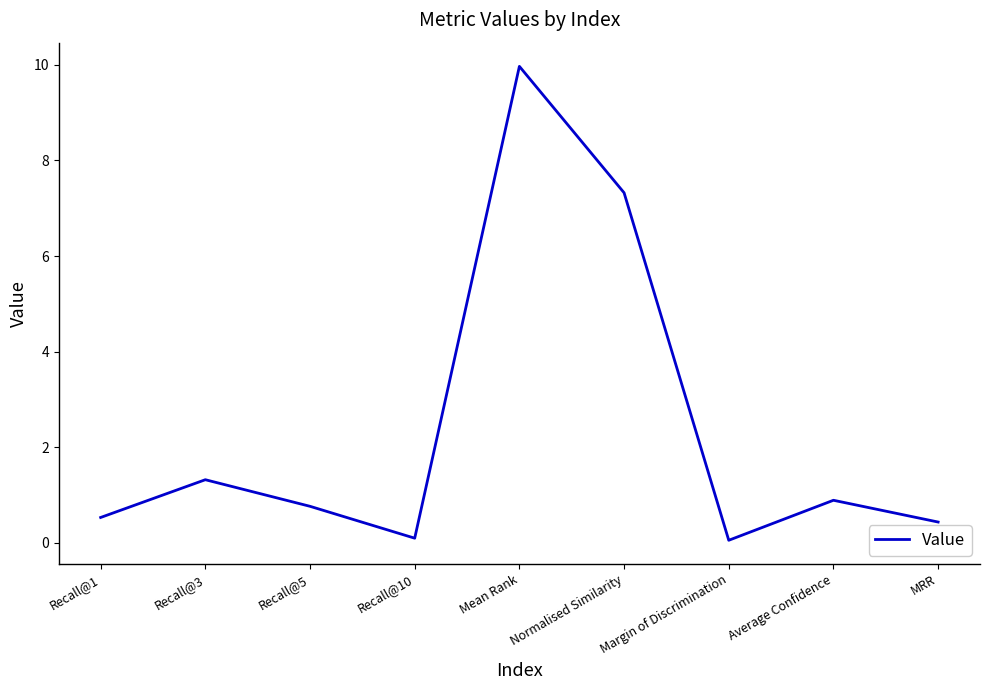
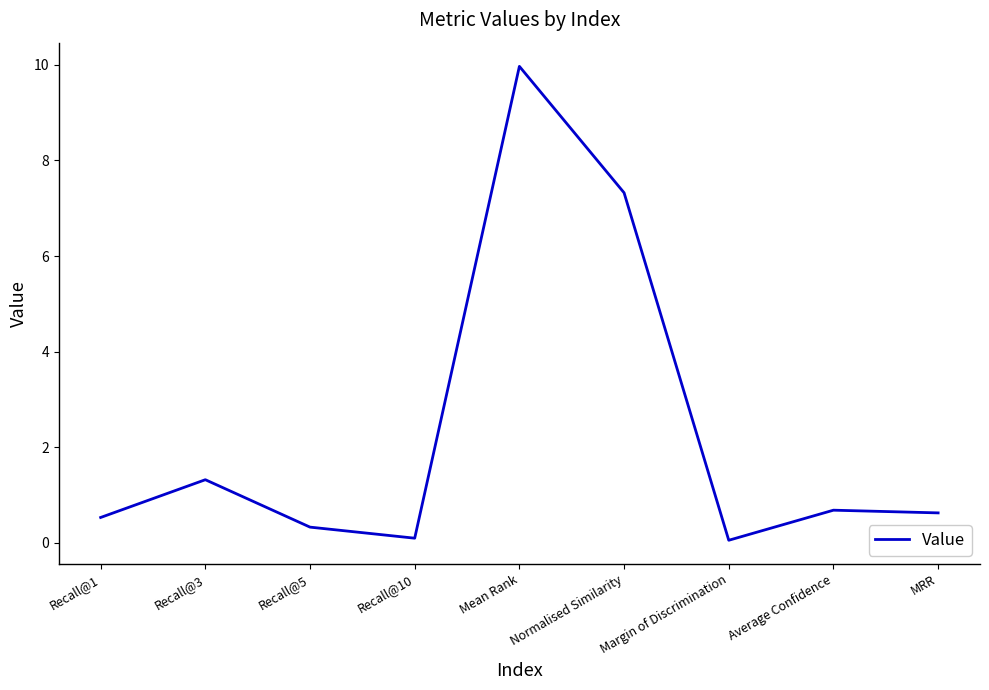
Recall@5: 0.8 -> 0.3
Average Confidence: 0.9 -> 0.7
MRR: 0.4 -> 0.6
